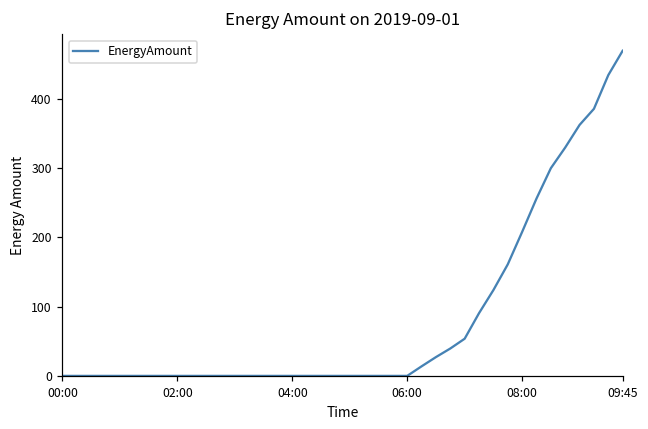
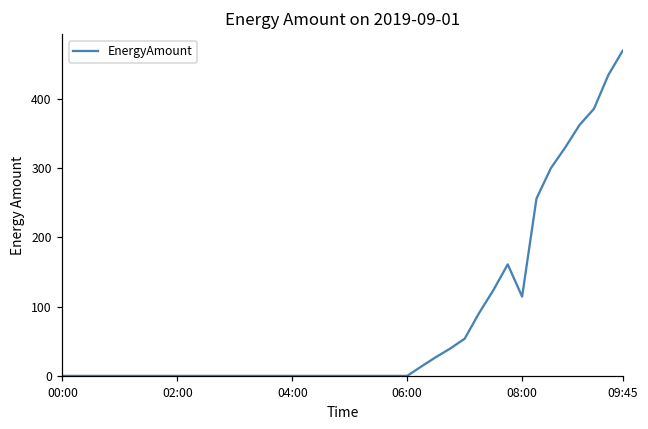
08:00: 210 -> 110
